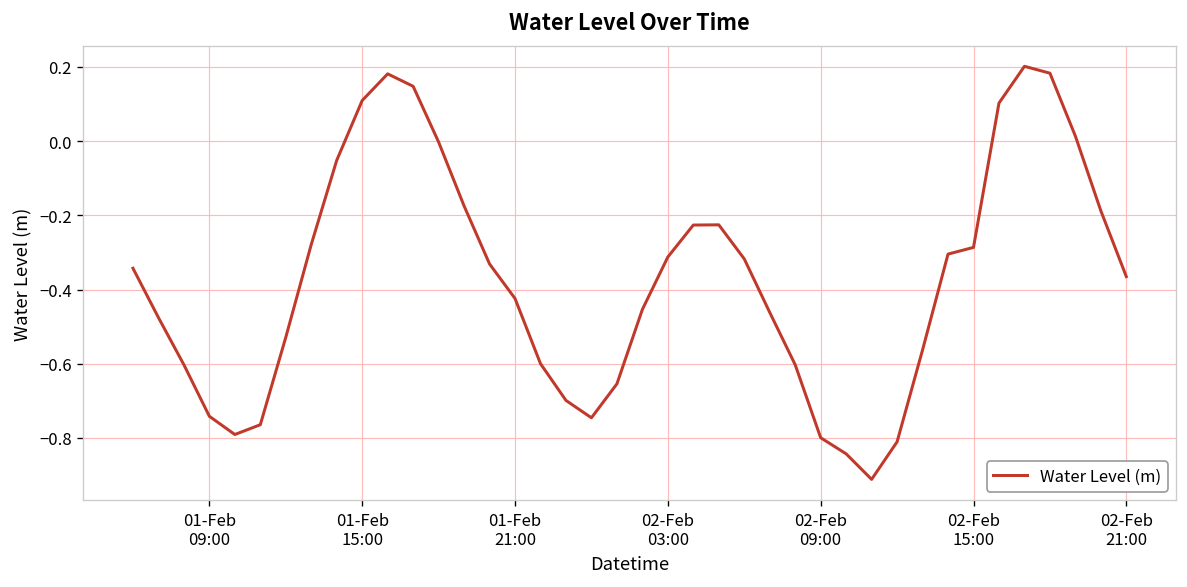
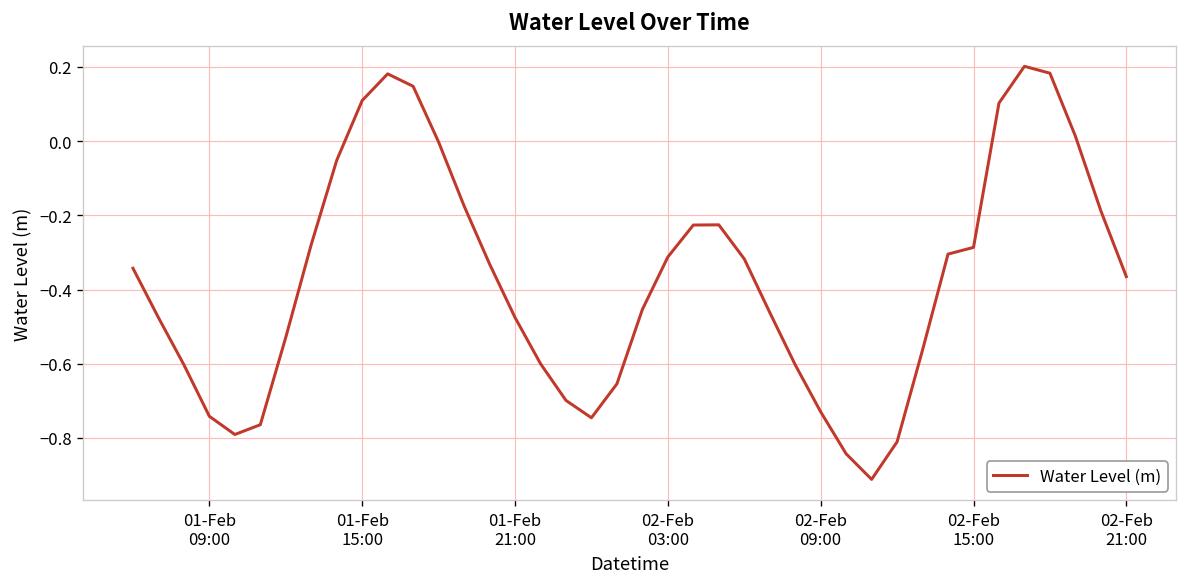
01-Feb 21:00: -0.42 -> -0.48
02-Feb 09:00: -0.80 -> -0.73
